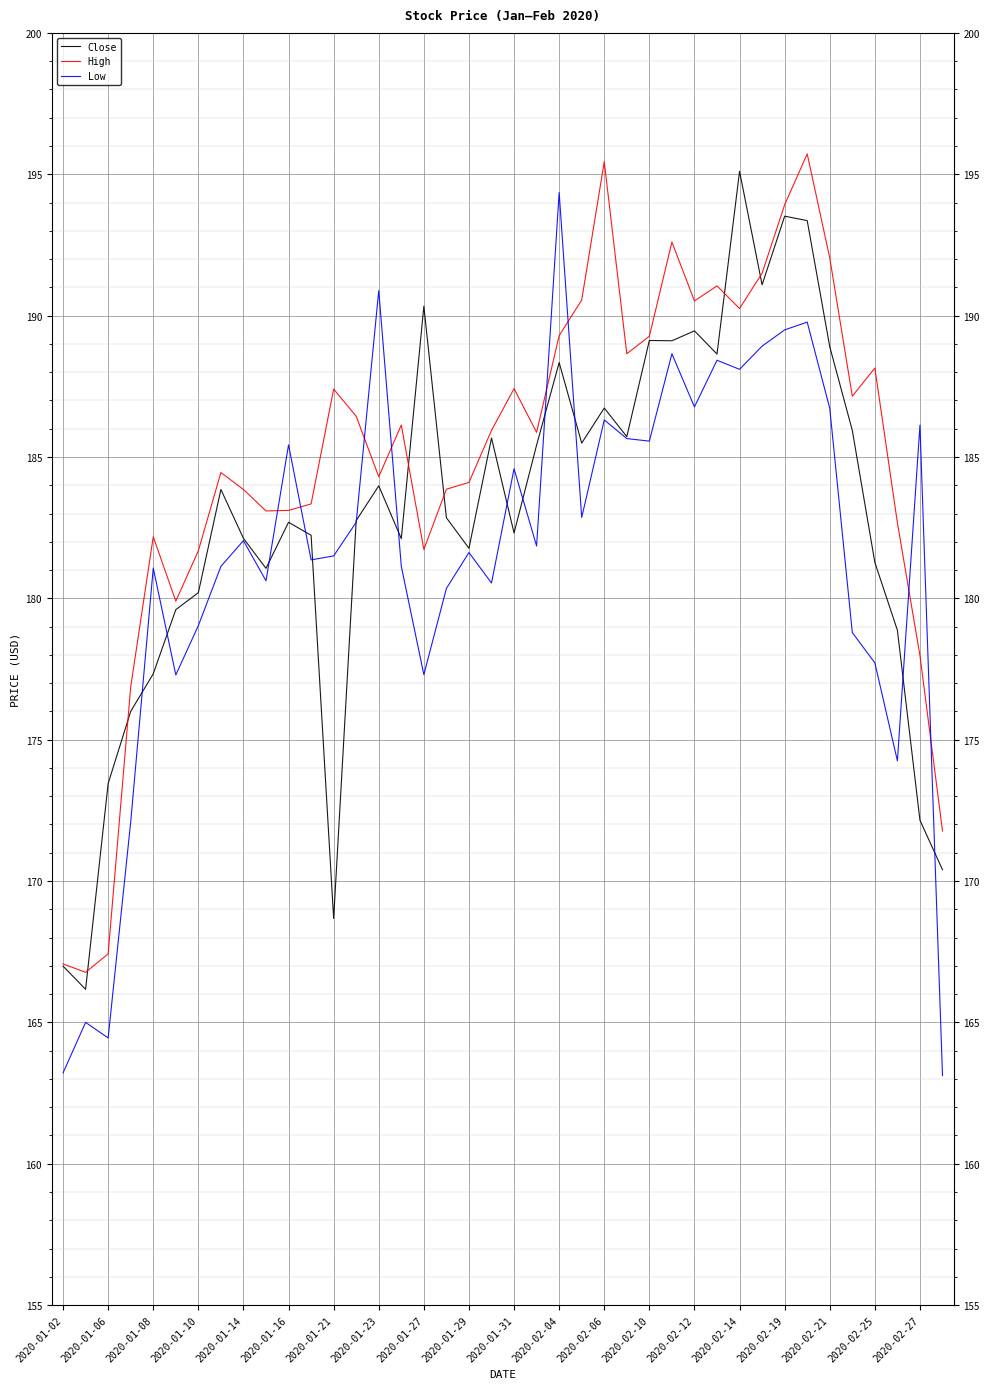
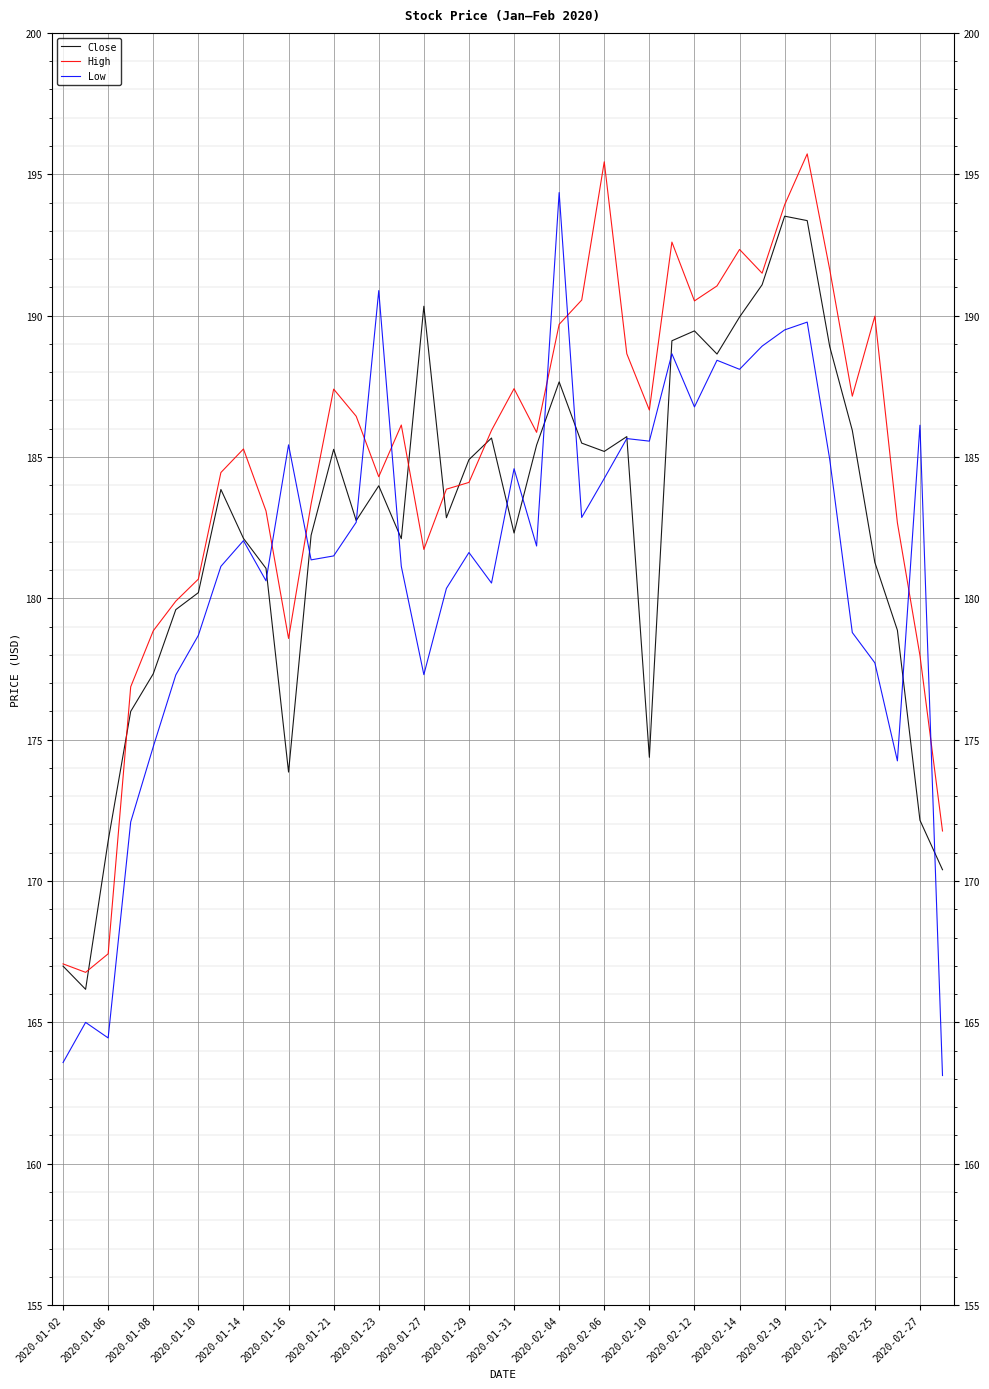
Low, 2020-01-02: 163.2 -> 163.6
Close, 2020-01-06: 173.4 -> 171.4
High, 2020-01-08: 182.2 -> 178.9
Low, 2020-01-08: 181.1 -> 174.8
High, 2020-01-10: 181.7 -> 180.7
Low, 2020-01-10: 179.0 -> 178.7
High, 2020-01-14: 183.9 -> 185.3
Close, 2020-01-16: 182.7 -> 173.9
High, 2020-01-16: 183.1 -> 178.6
Close, 2020-01-21: 168.7 -> 185.3
Close, 2020-01-29: 181.8 -> 184.9
Close, 2020-02-04: 188.3 -> 187.7
High, 2020-02-04: 189.3 -> 189.7
Close, 2020-02-06: 186.7 -> 185.2
Low, 2020-02-06: 186.3 -> 184.2
Close, 2020-02-10: 189.1 -> 174.4
High, 2020-02-10: 189.3 -> 186.7
Close, 2020-02-14: 195.1 -> 189.9
High, 2020-02-14: 190.3 -> 192.3
High, 2020-02-21: 192.0 -> 191.6
Low, 2020-02-21: 186.7 -> 184.9
High, 2020-02-25: 188.1 -> 190.0
